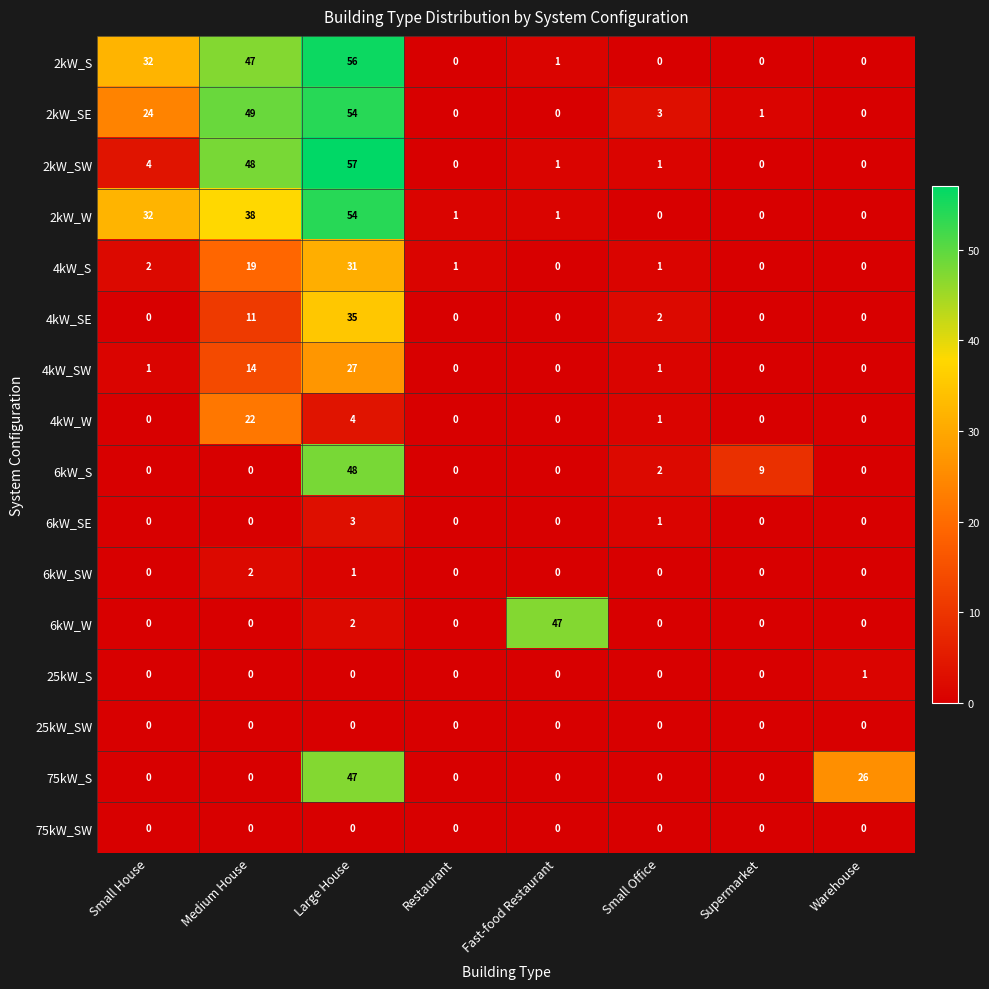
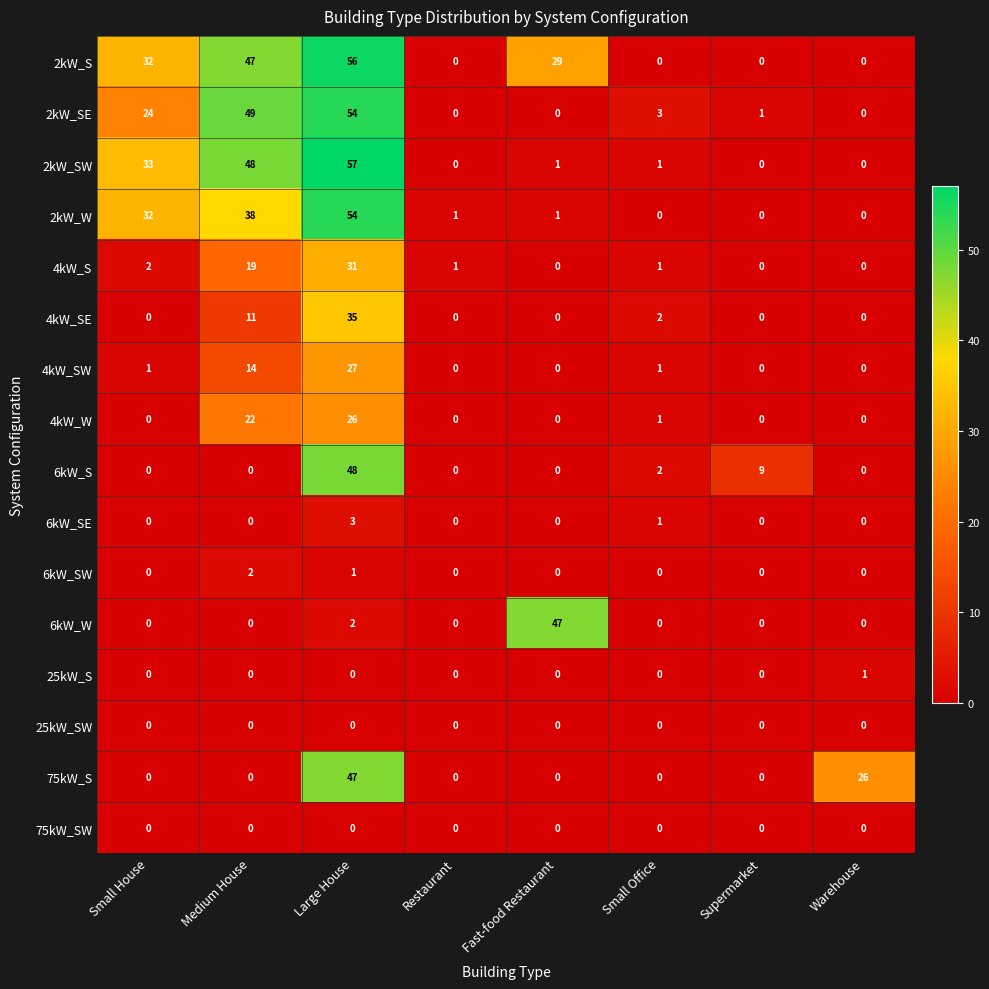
2kW_S, Fast-food Restaurant: 1 -> 29
2kW_SW, Small House: 4 -> 33
4kW_W, Large House: 4 -> 26
